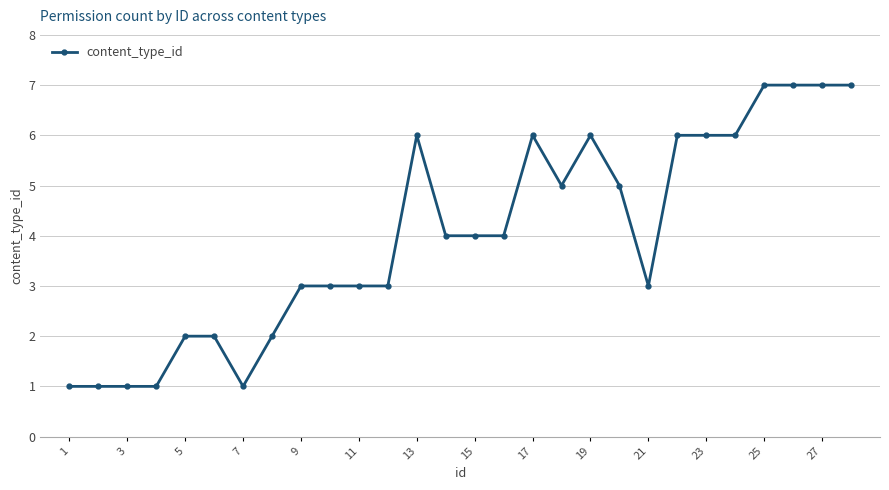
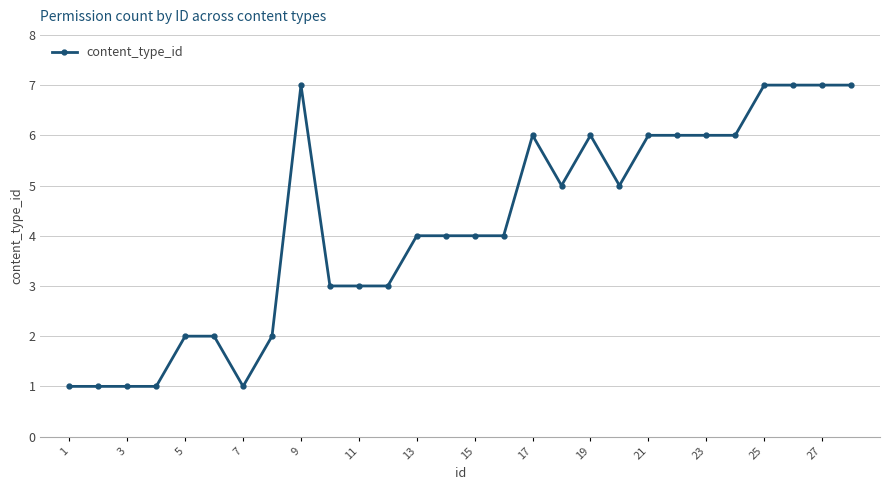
9: 3 -> 7
13: 6 -> 4
21: 3 -> 6
